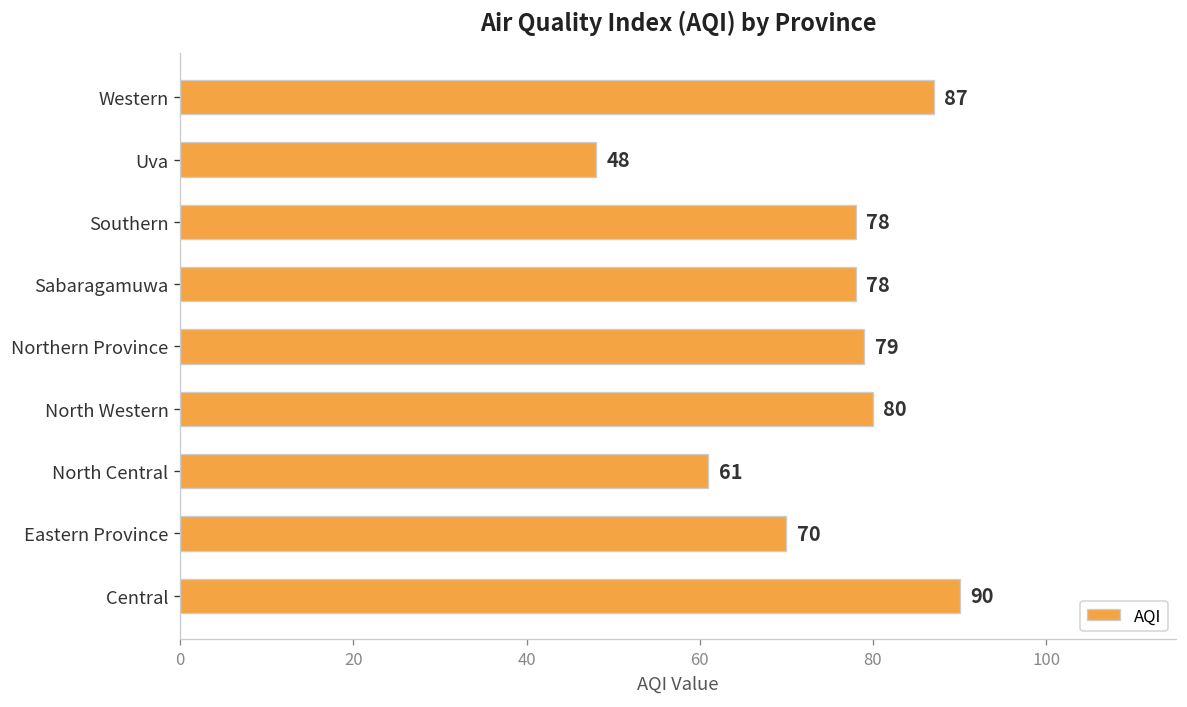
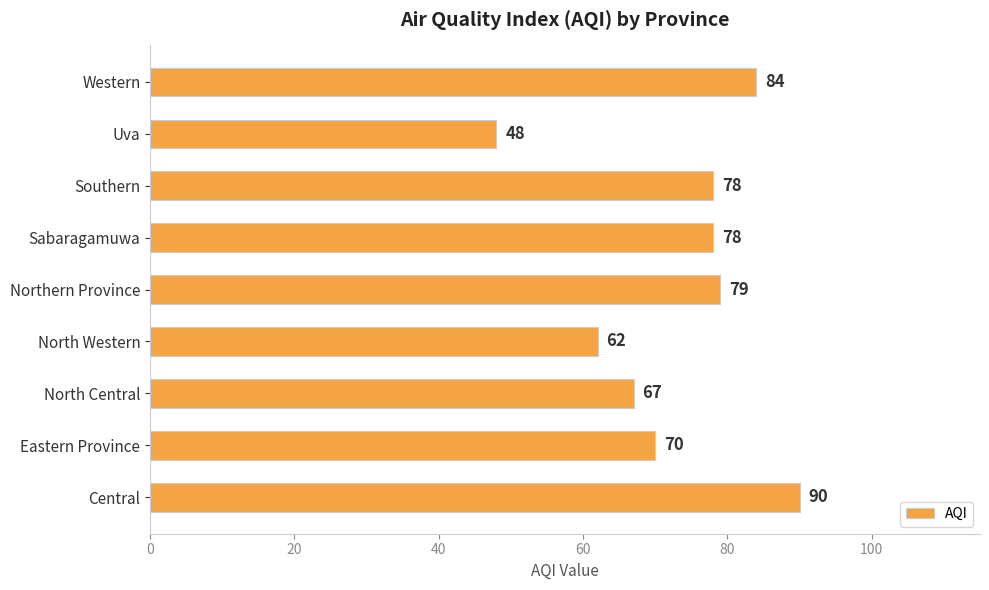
Western: 87 -> 84
North Western: 80 -> 62
North Central: 61 -> 67
